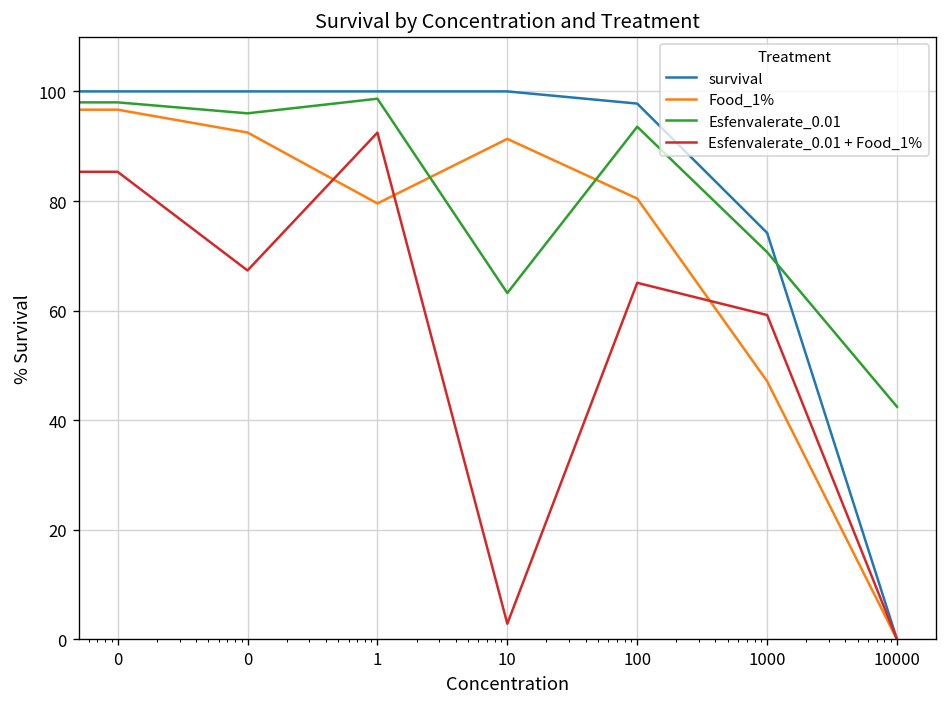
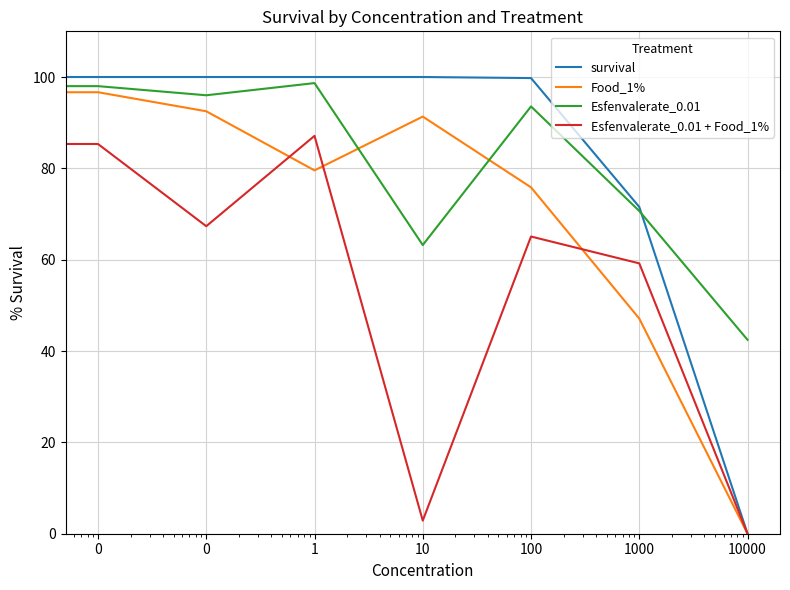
Esfenvalerate_0.01 + Food_1%, 1: 92 -> 87
survival, 100: 98 -> 100
Food_1%, 100: 80 -> 76
survival, 1000: 74 -> 72
